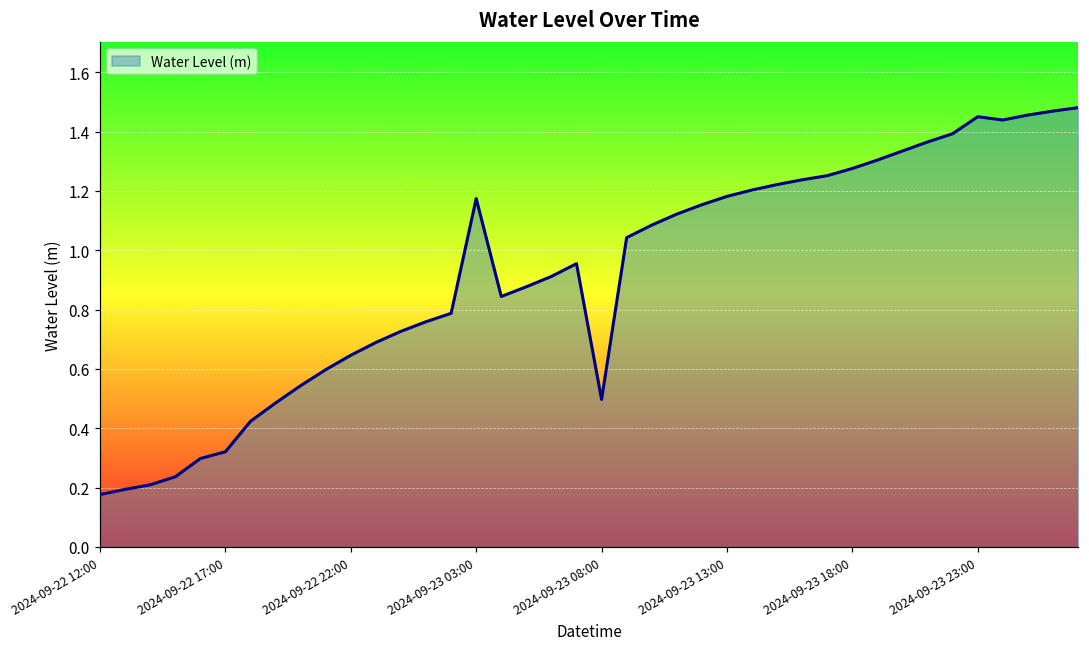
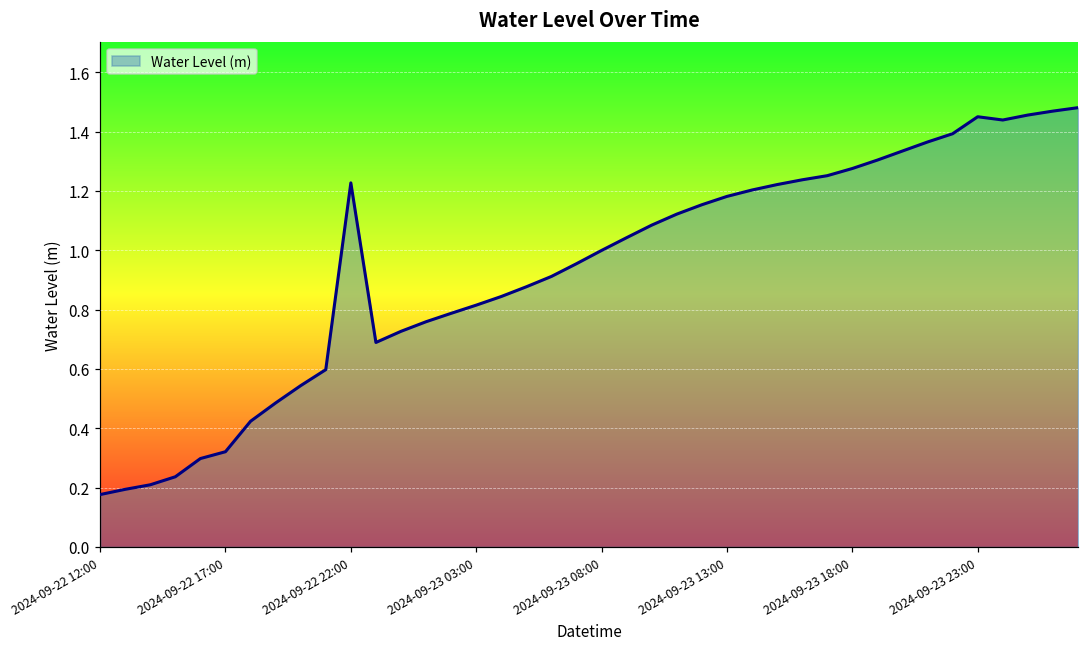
2024-09-22 22:00: 0.65 -> 1.23
2024-09-23 03:00: 1.17 -> 0.82
2024-09-23 08:00: 0.50 -> 1.00
